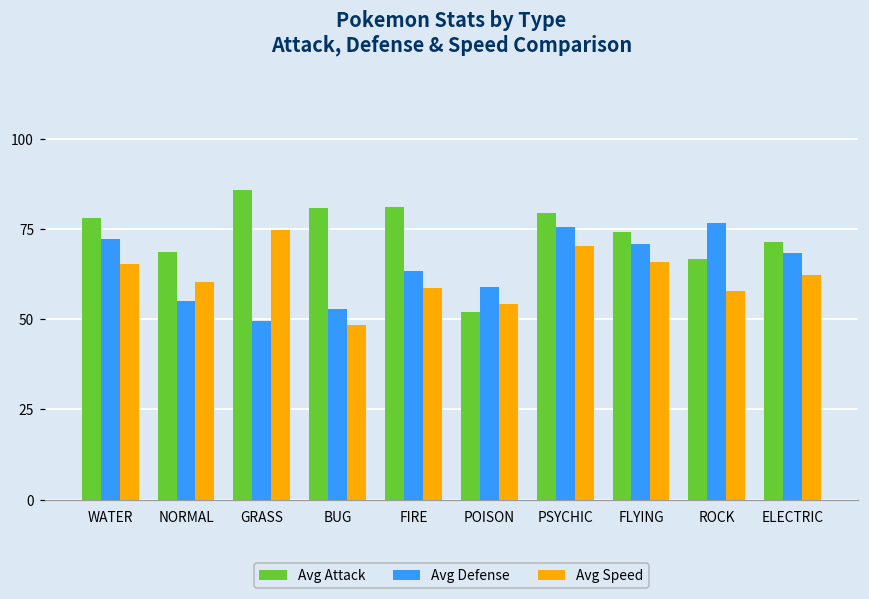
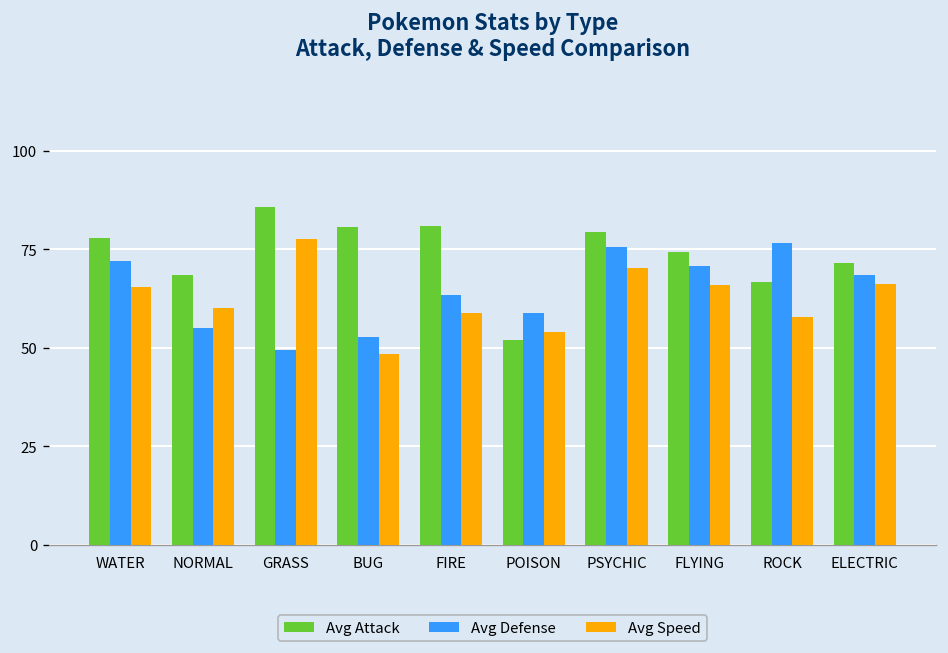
Avg Speed, GRASS: 75 -> 78
Avg Speed, ELECTRIC: 62 -> 66
